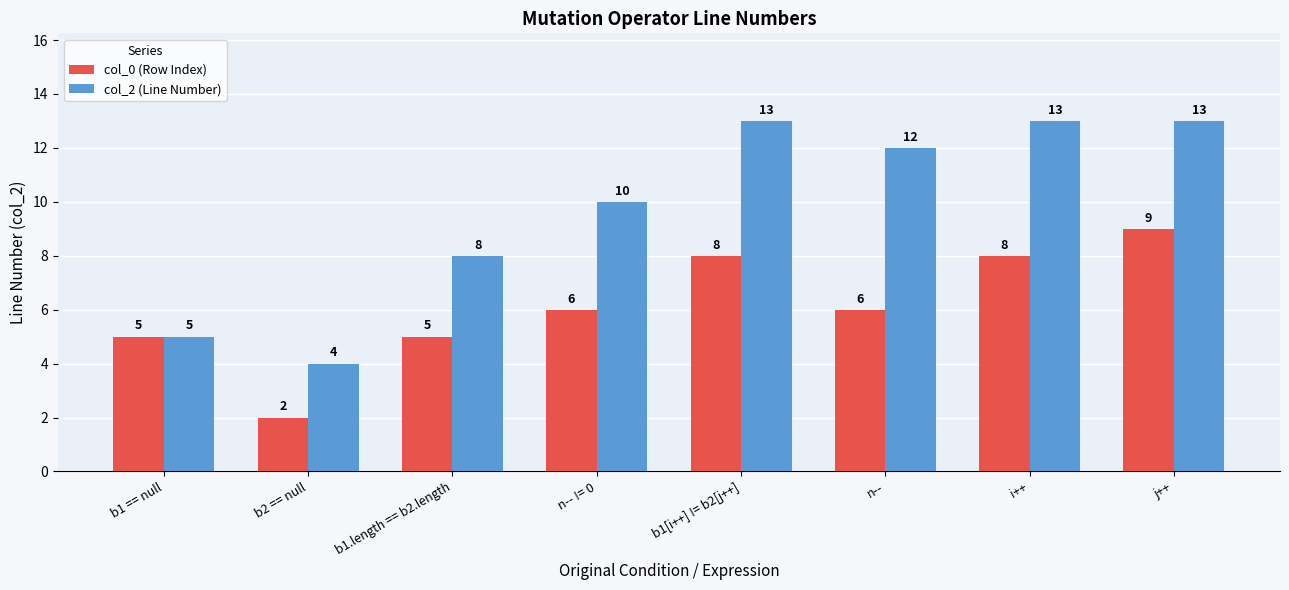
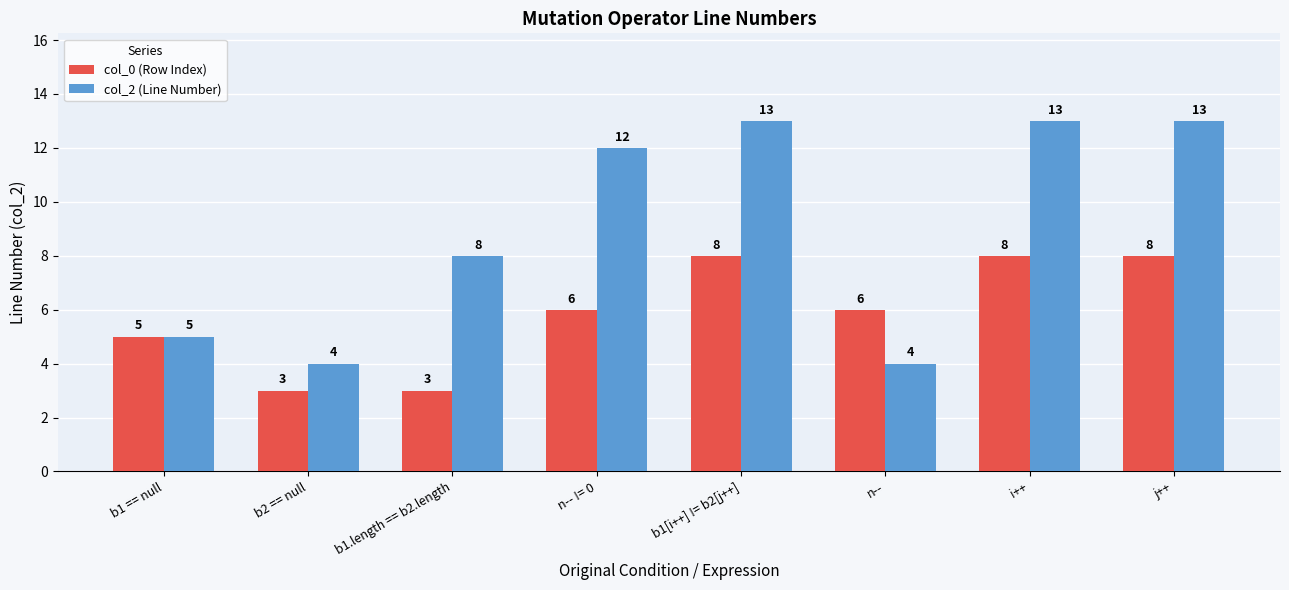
col_0 (Row Index), b2 == null: 2 -> 3
col_0 (Row Index), b1.length == b2.length: 5 -> 3
col_2 (Line Number), n-- != 0: 10 -> 12
col_2 (Line Number), n--: 12 -> 4
col_0 (Row Index), j++: 9 -> 8
